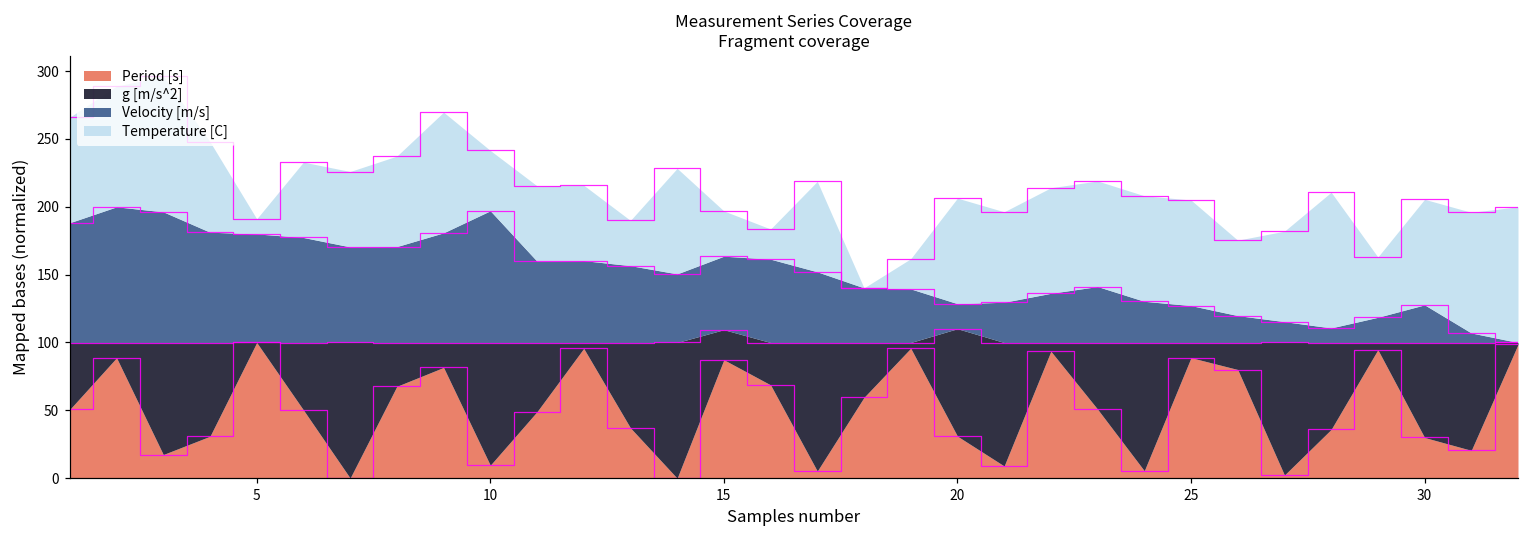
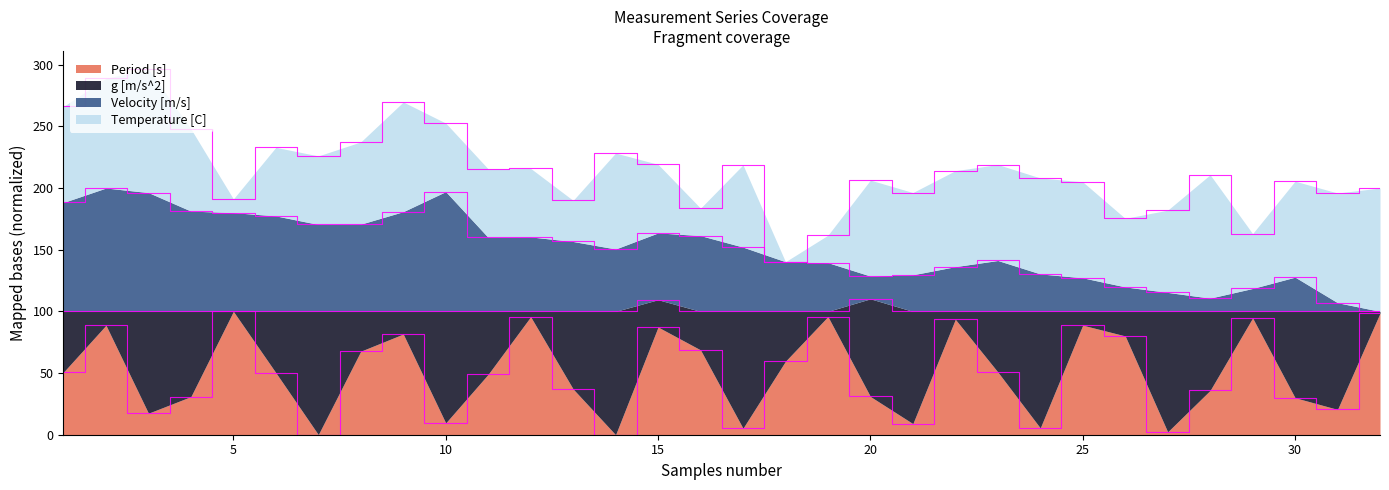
Temperature [C], 10: 44 -> 56
Temperature [C], 15: 33 -> 56
